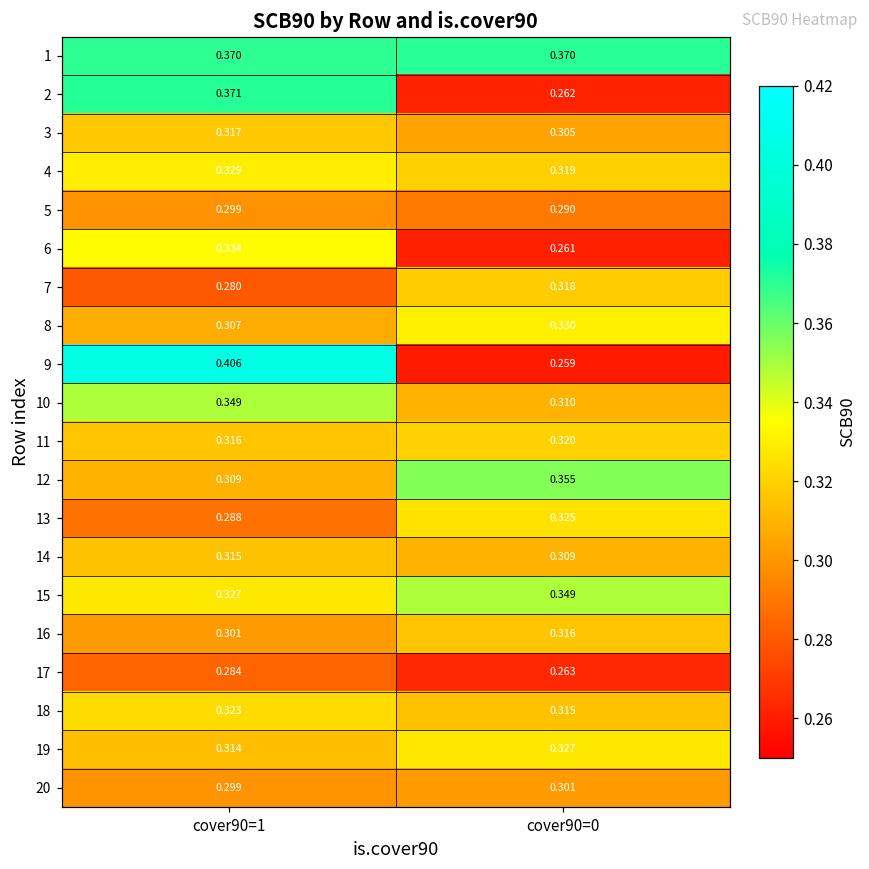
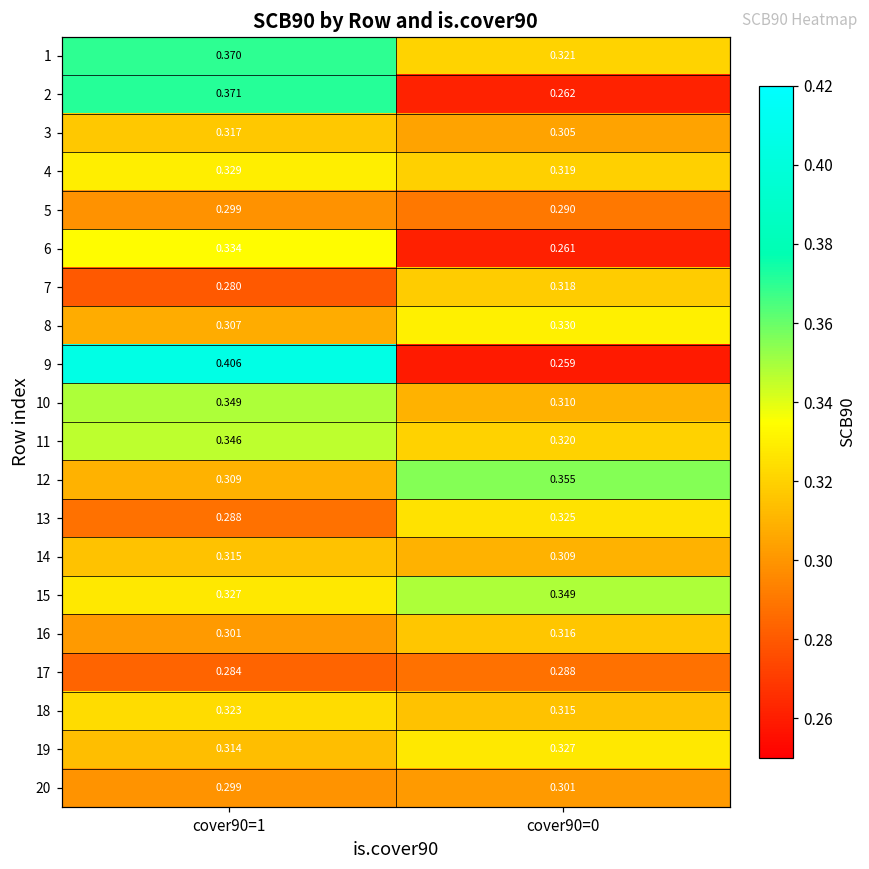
1, cover90=0: 0.370 -> 0.321
11, cover90=1: 0.316 -> 0.346
17, cover90=0: 0.263 -> 0.288
